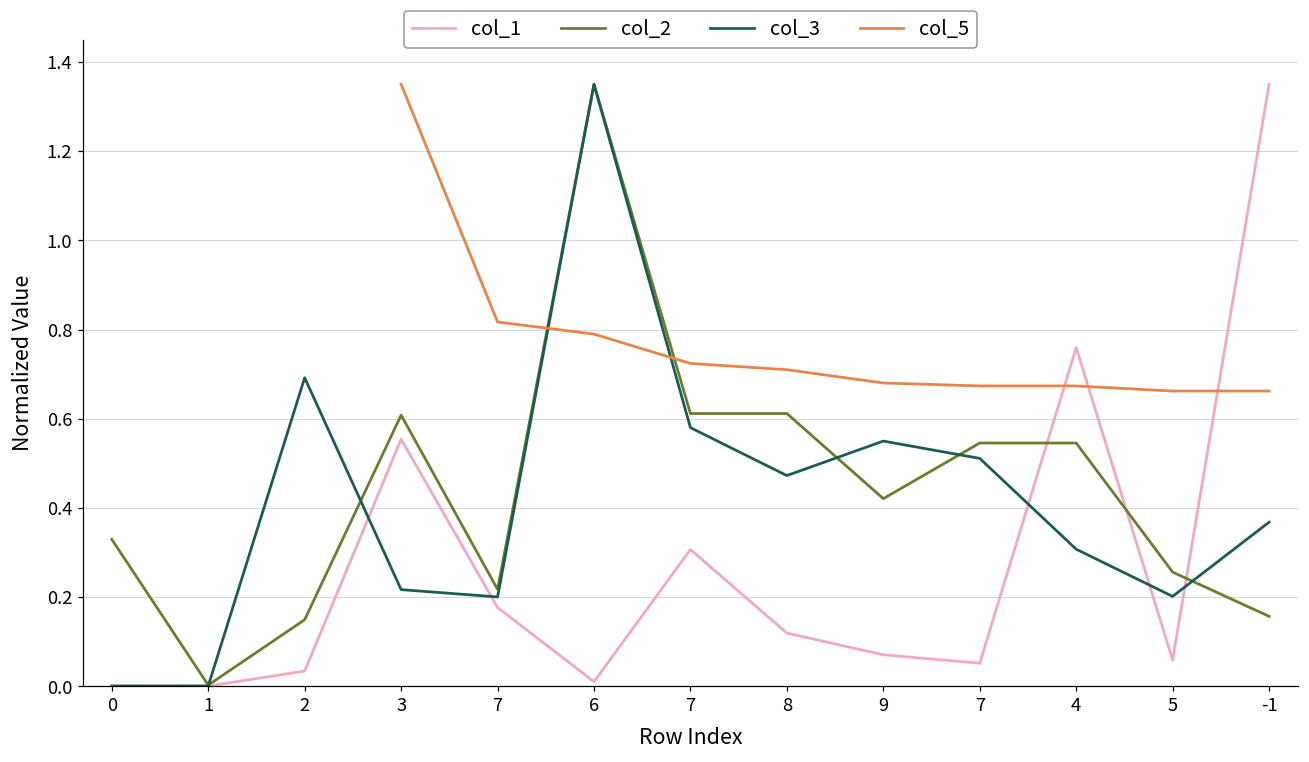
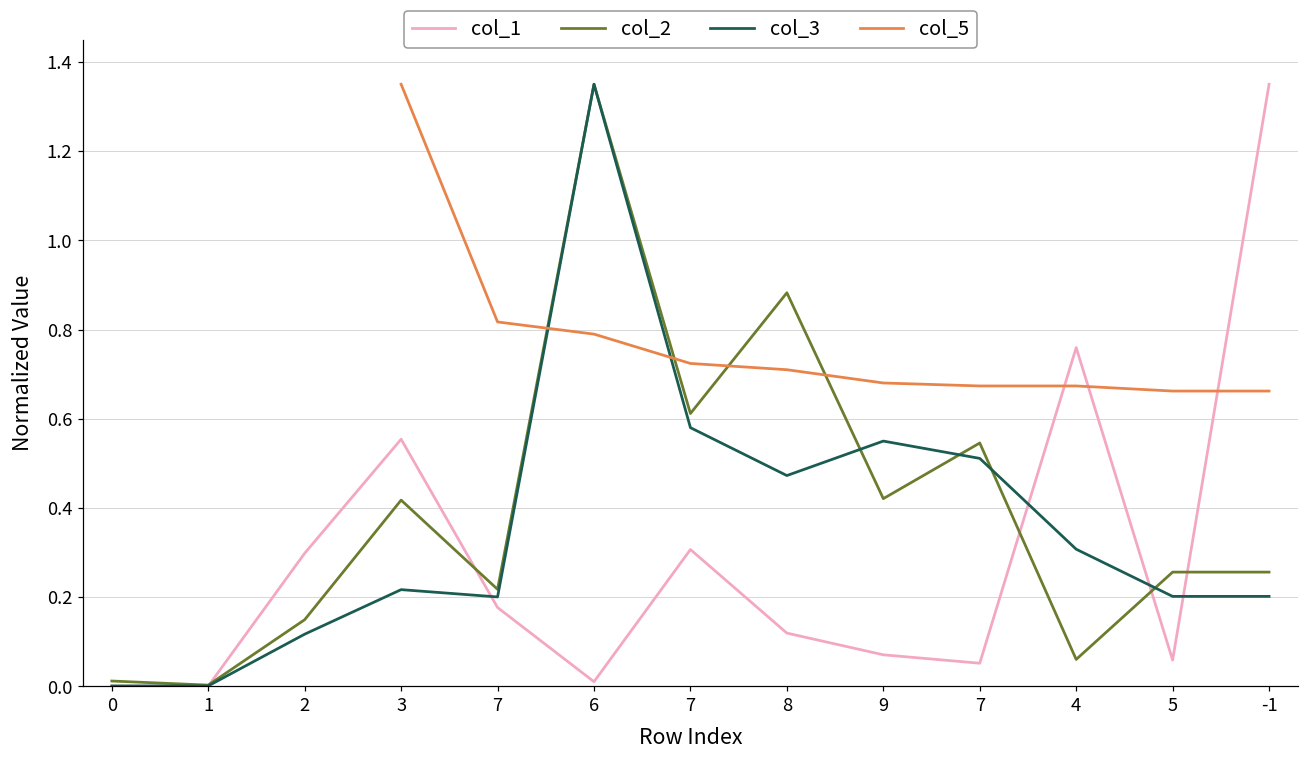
col_2, 0: 0.33 -> 0.01
col_1, 2: 0.03 -> 0.30
col_3, 2: 0.69 -> 0.12
col_2, 3: 0.61 -> 0.42
col_2, 8: 0.61 -> 0.88
col_2, 4: 0.55 -> 0.06
col_2, -1: 0.16 -> 0.26
col_3, -1: 0.37 -> 0.20
